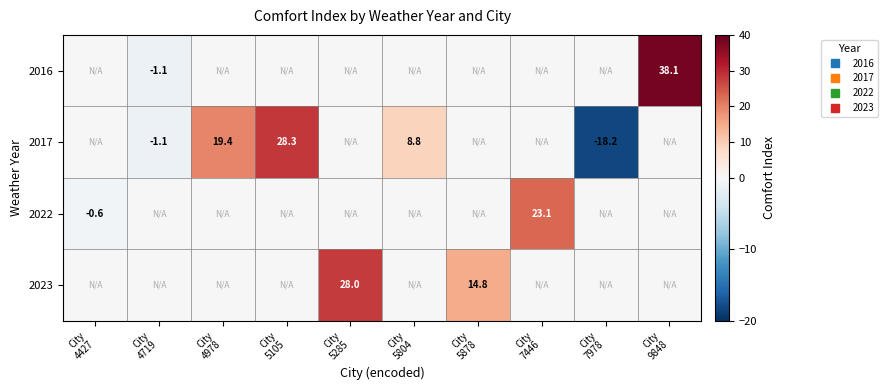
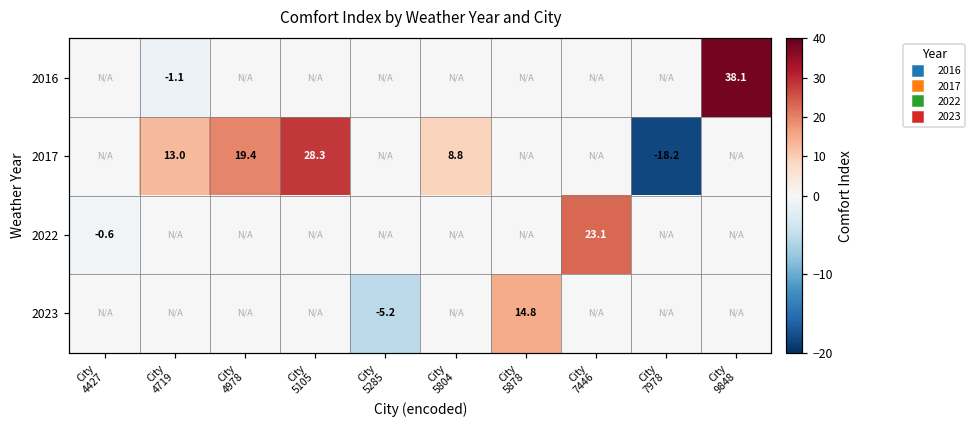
2017, City 4719: -1.1 -> 13.0
2023, City 5285: 28.0 -> -5.2
